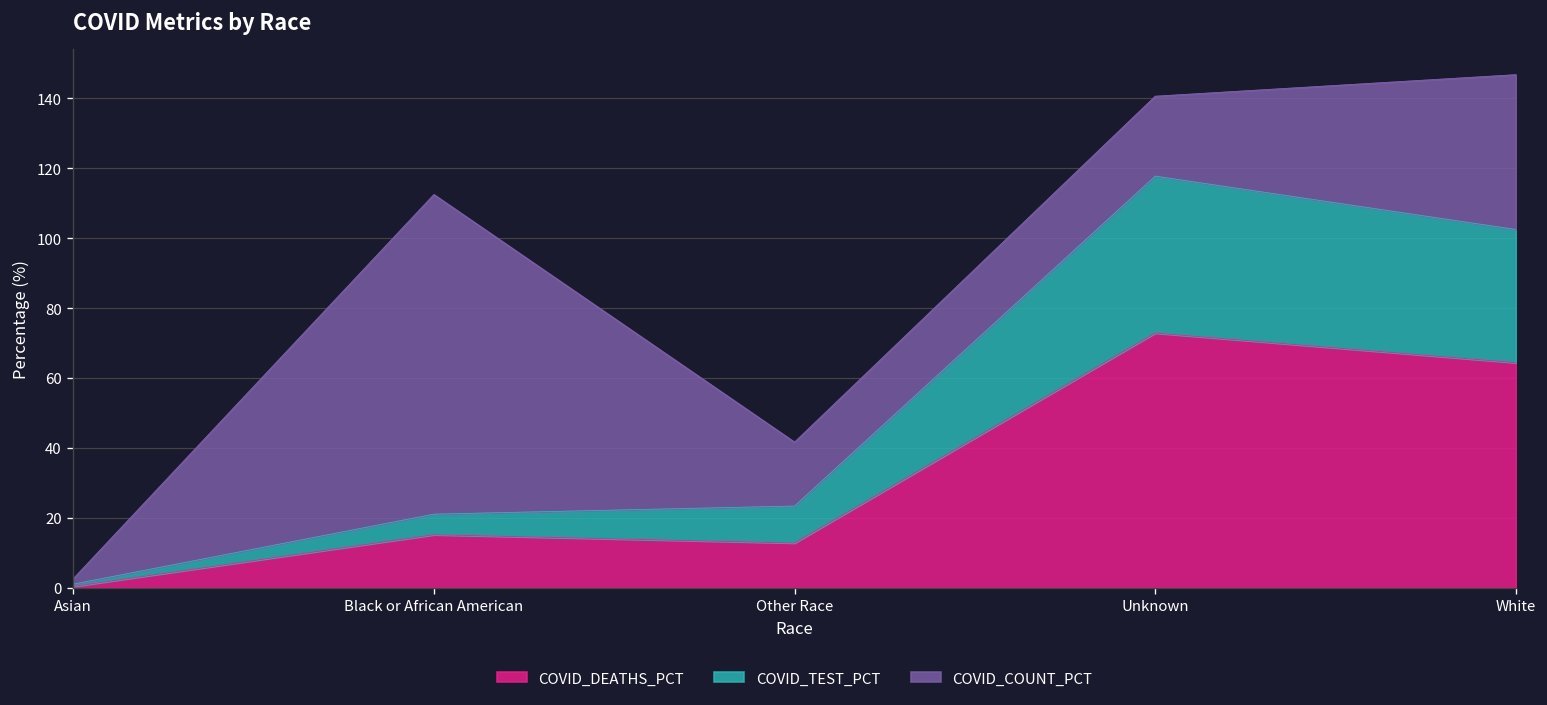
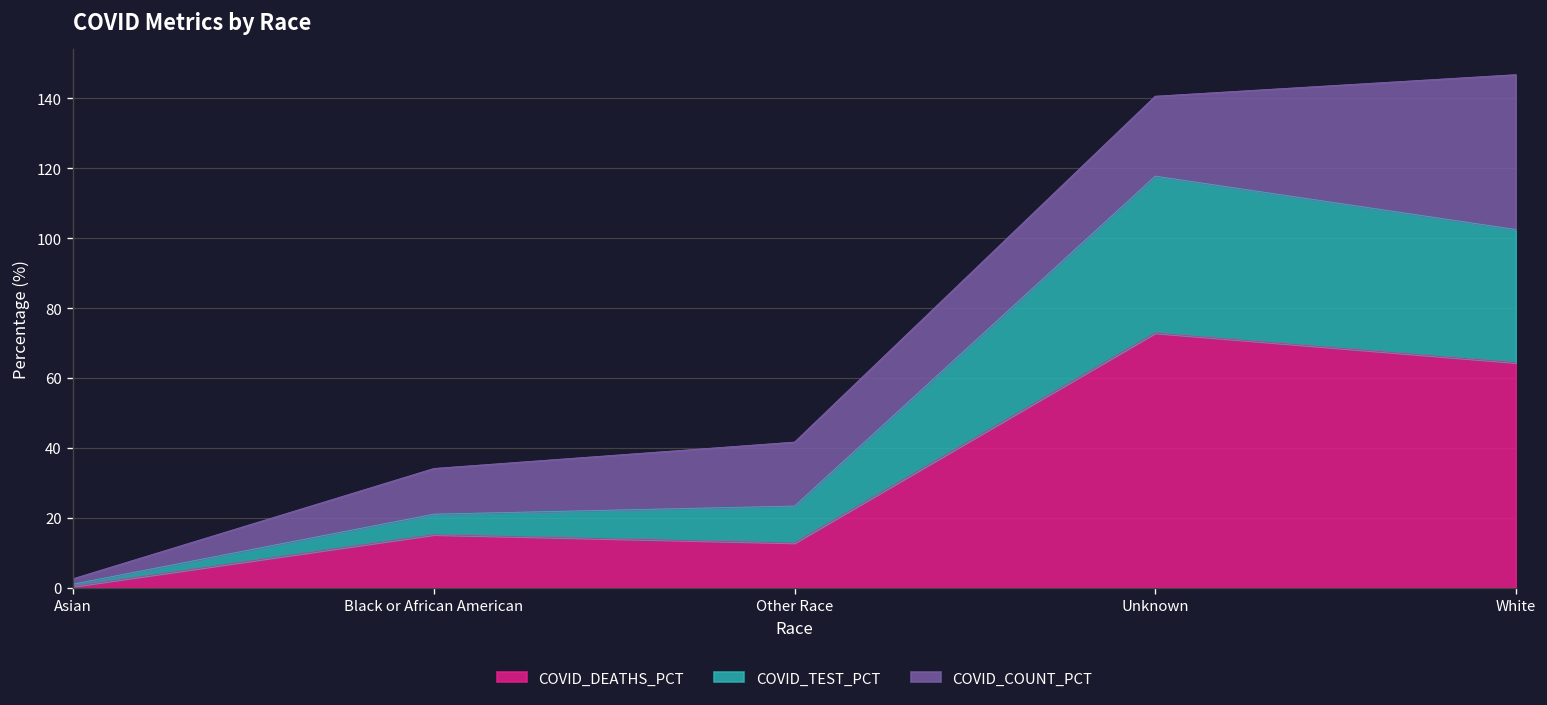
COVID_COUNT_PCT, Black or African American: 91 -> 13
